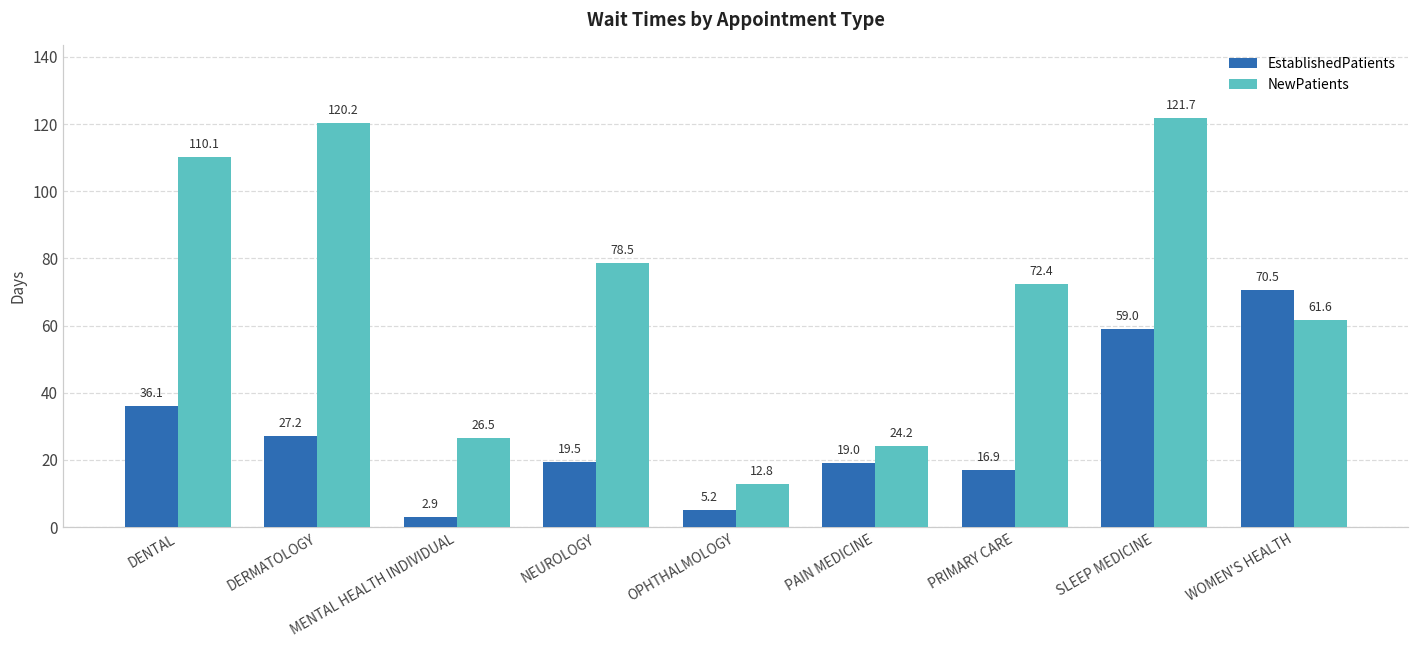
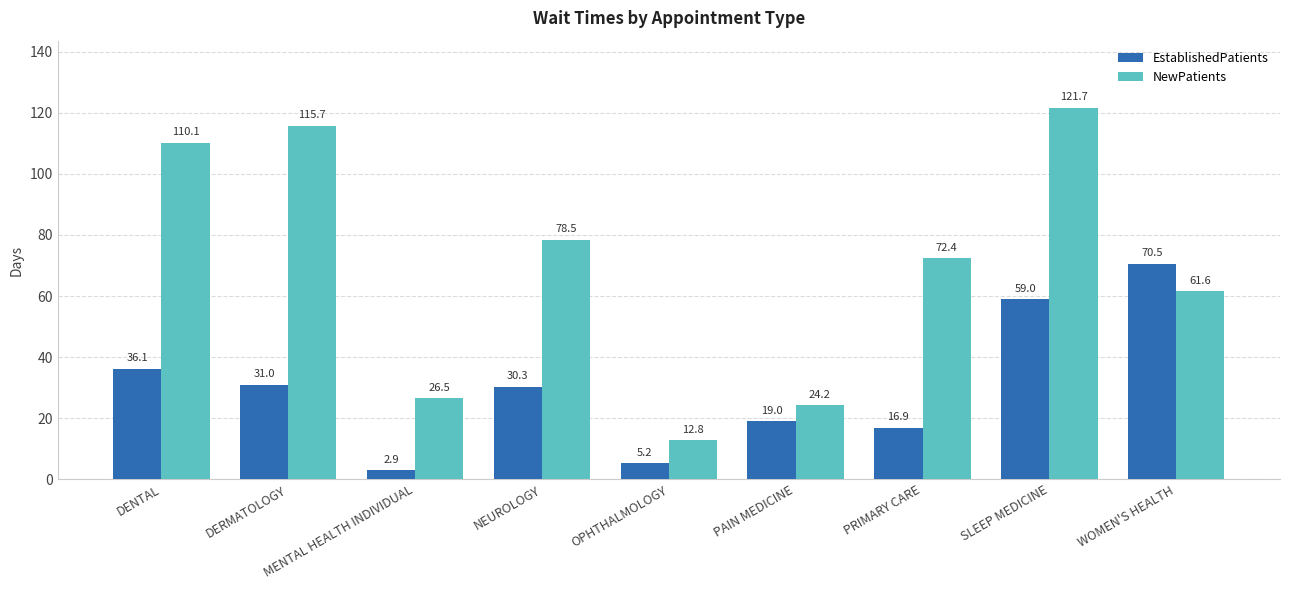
EstablishedPatients, DERMATOLOGY: 27.2 -> 31.0
NewPatients, DERMATOLOGY: 120.2 -> 115.7
EstablishedPatients, NEUROLOGY: 19.5 -> 30.3
